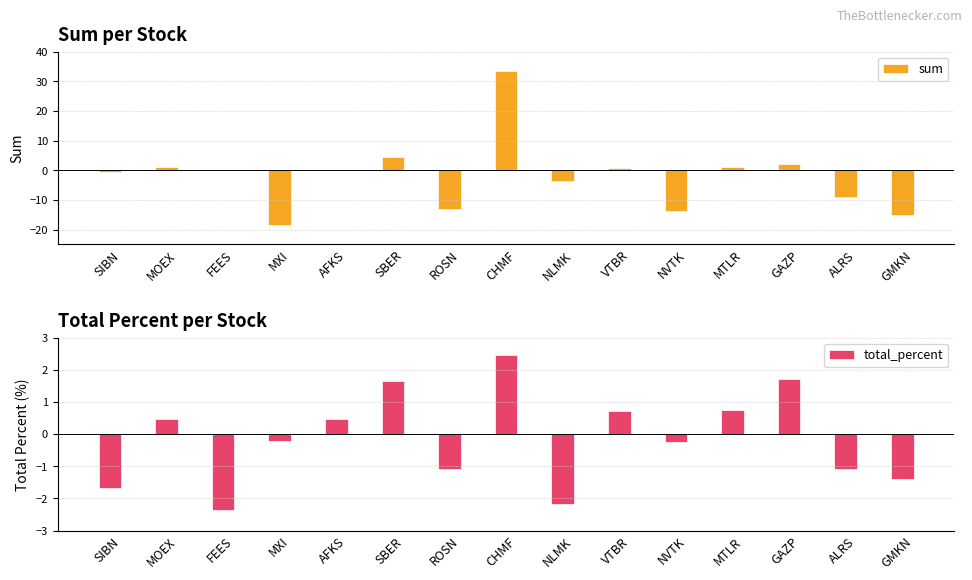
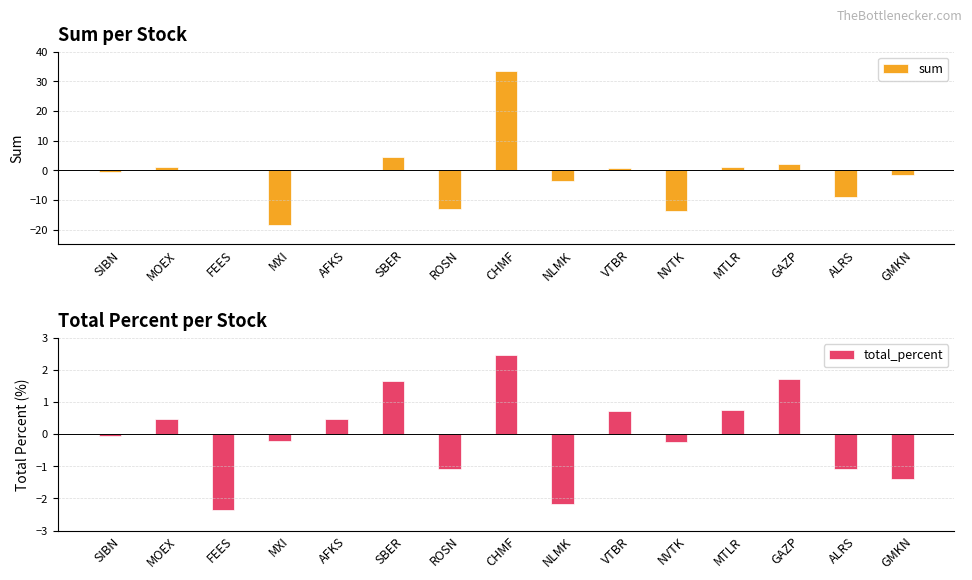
Sum per Stock, GMKN: -15 -> -2
Total Percent per Stock, SIBN: -1.7 -> -0.1
